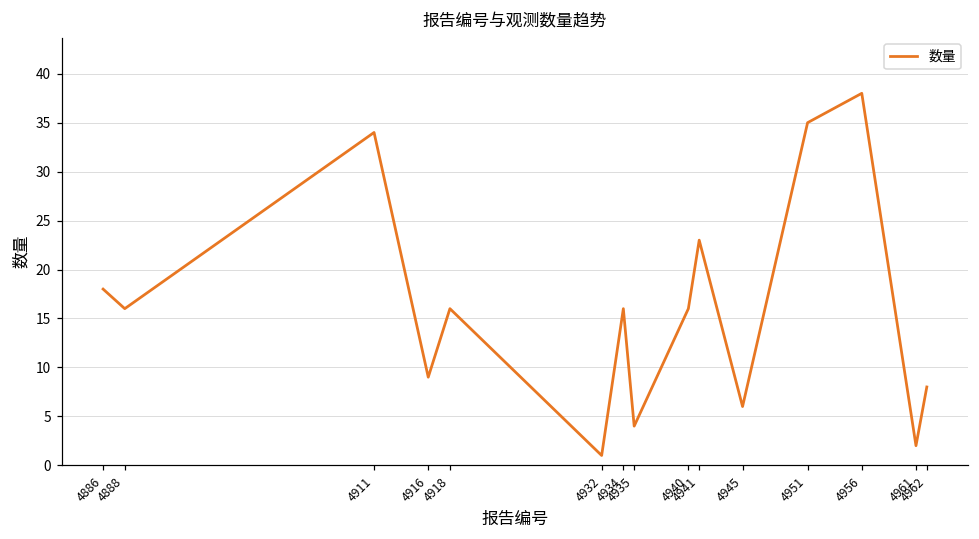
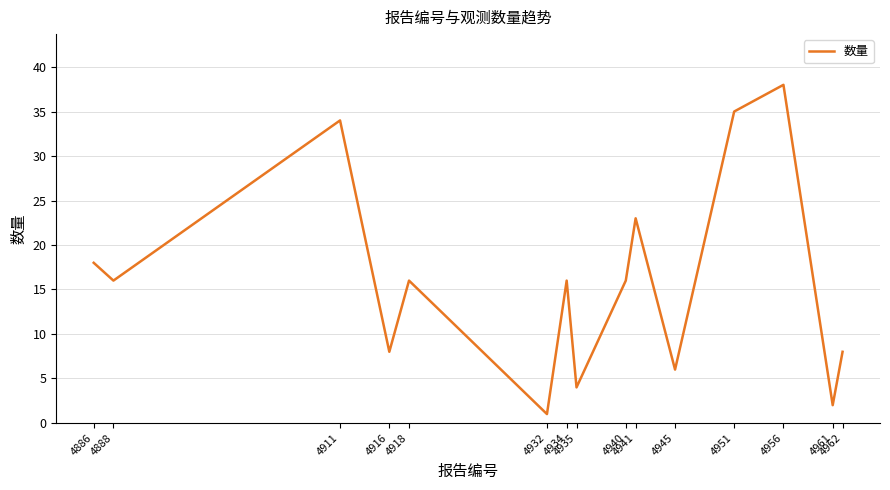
4916: 9 -> 8
